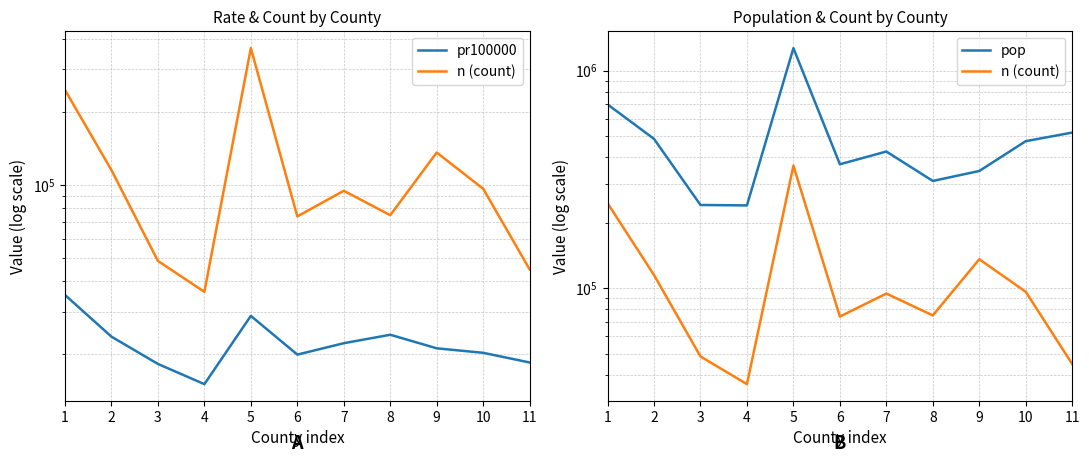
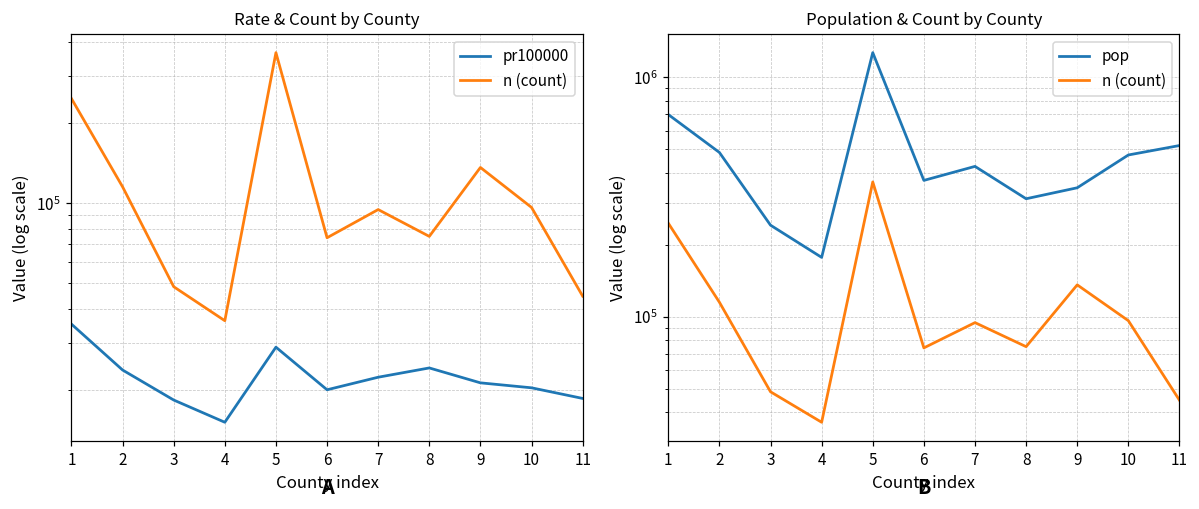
Population & Count by County, pop, 4: 240000 -> 180000
